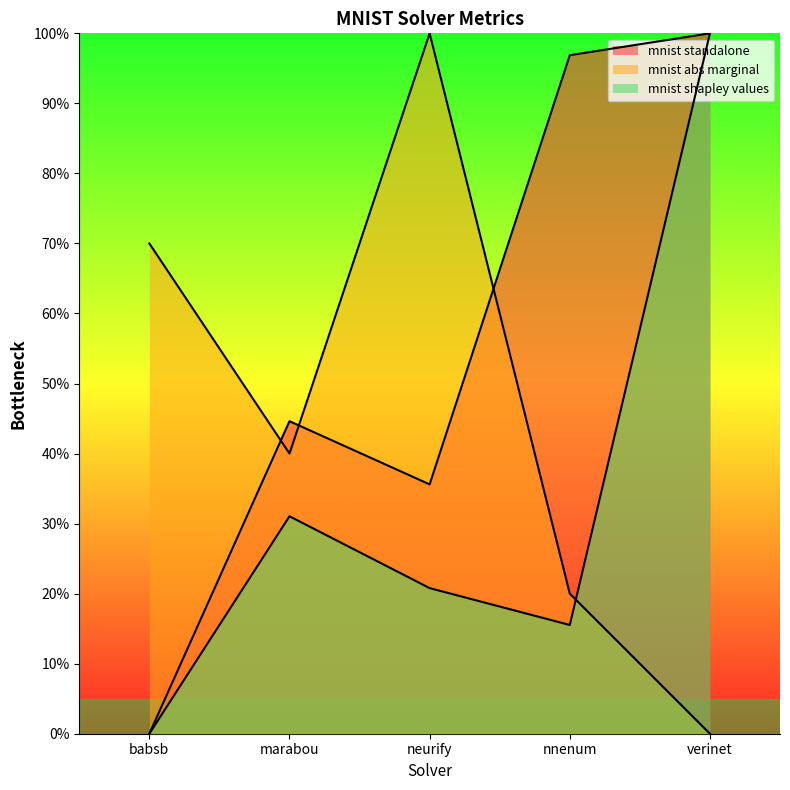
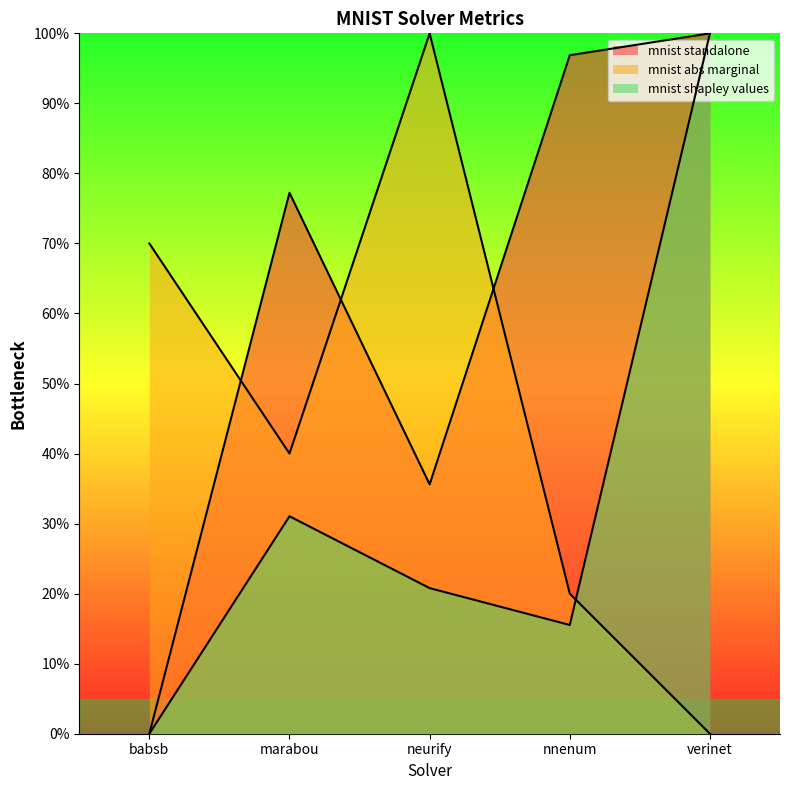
mnist standalone, marabou: 45% -> 77%
